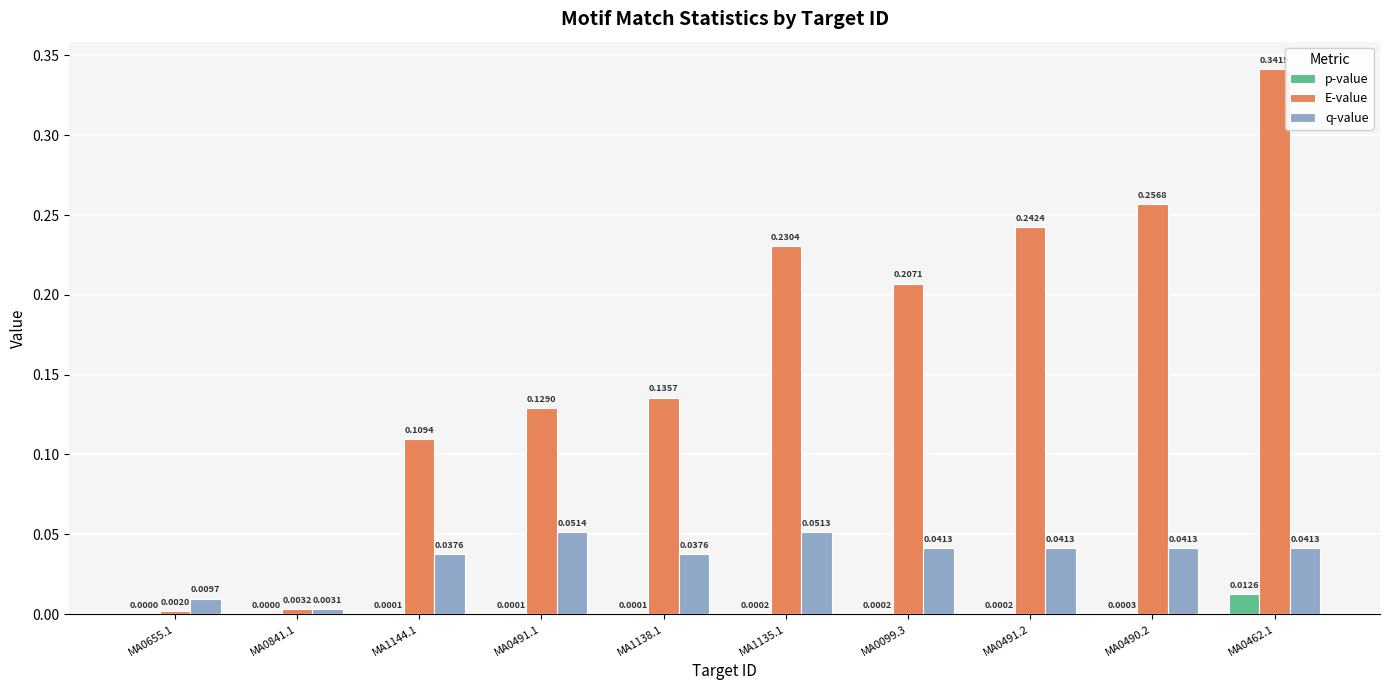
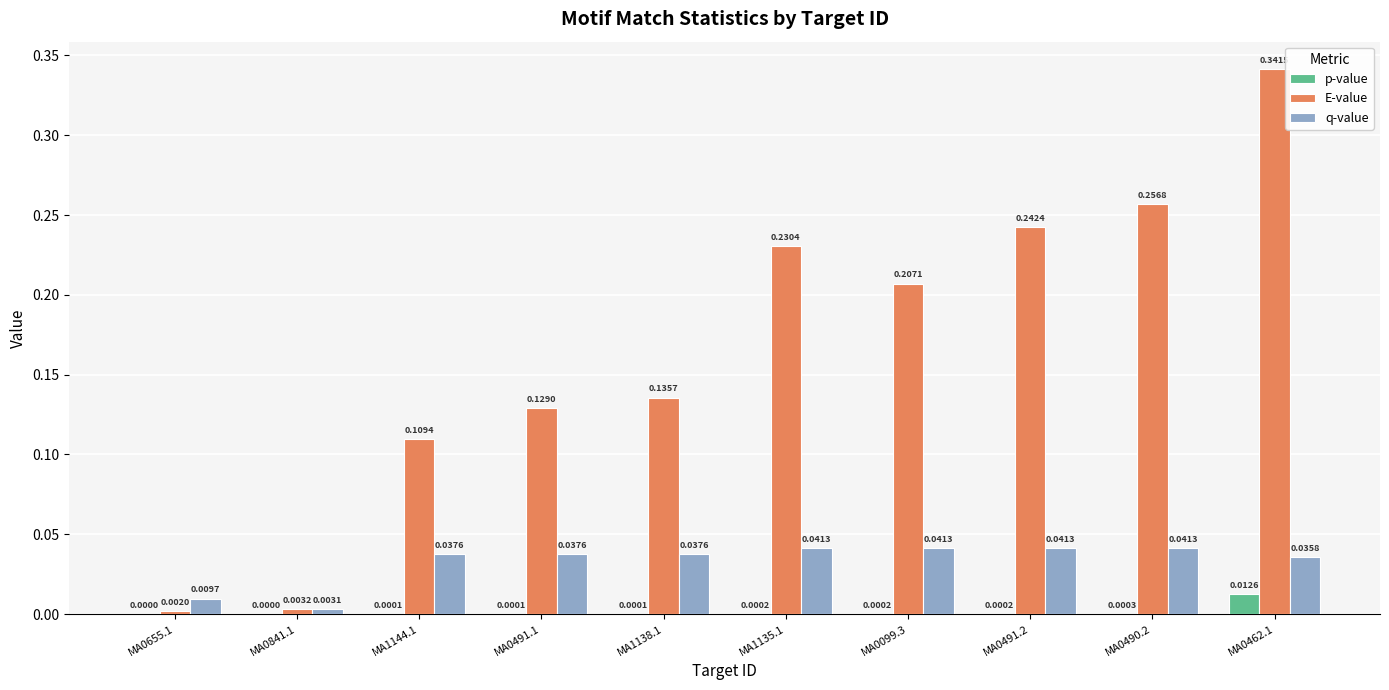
q-value, MA0491.1: 0.0514 -> 0.0376
q-value, MA1135.1: 0.0513 -> 0.0413
q-value, MA0462.1: 0.0413 -> 0.0358
